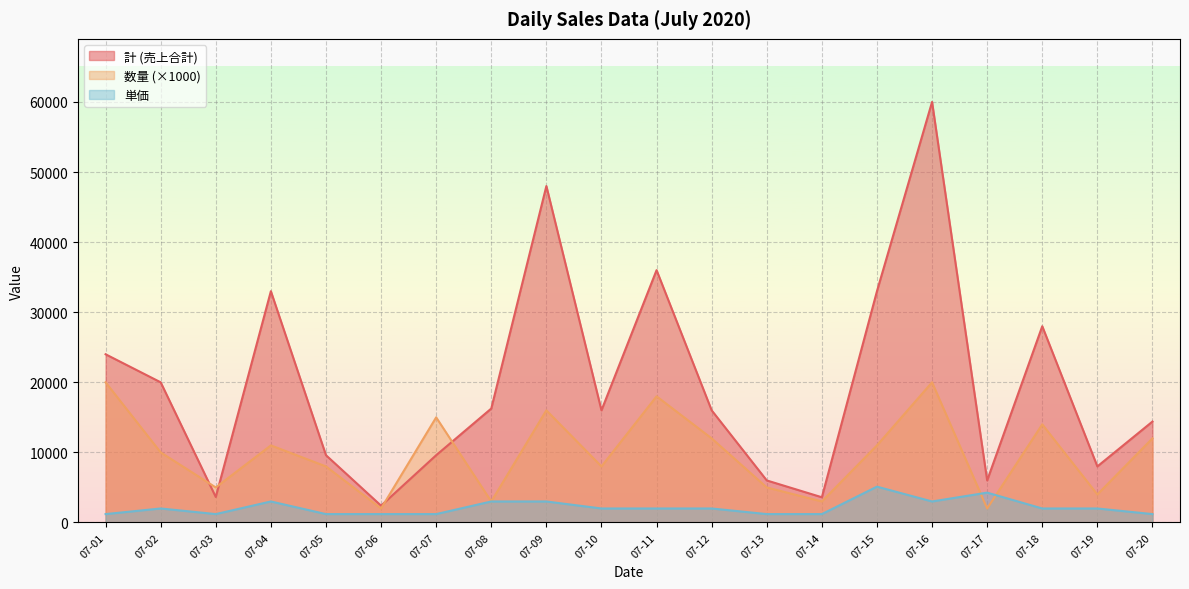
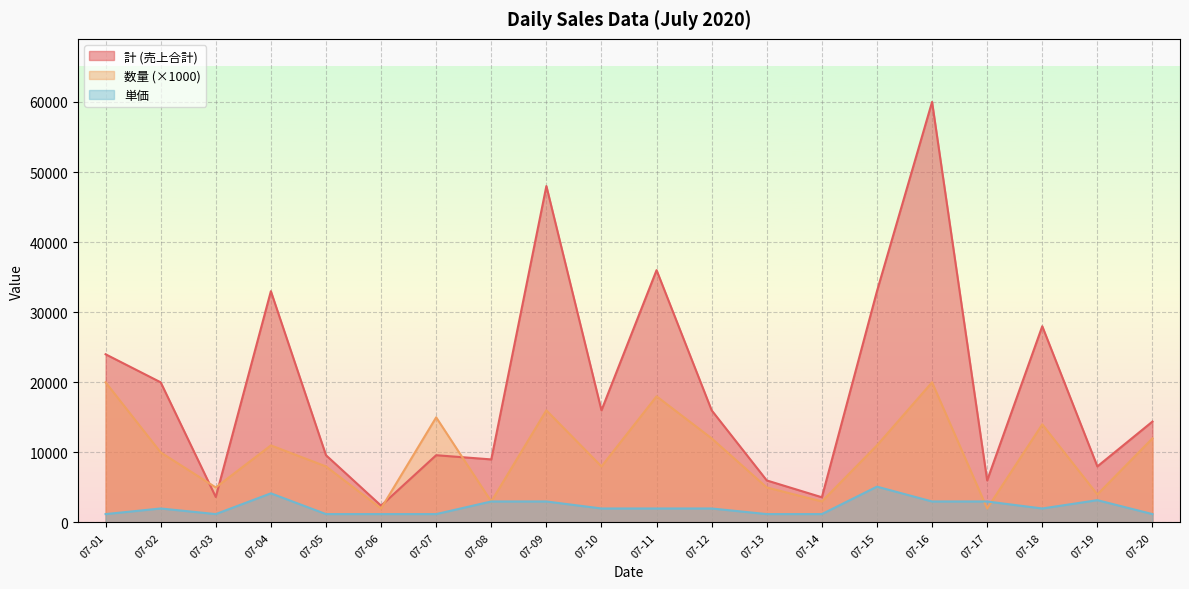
単価, 07-04: 3000 -> 4000
計 (売上合計), 07-08: 16000 -> 9000
単価, 07-17: 4000 -> 3000
単価, 07-19: 2000 -> 3000
